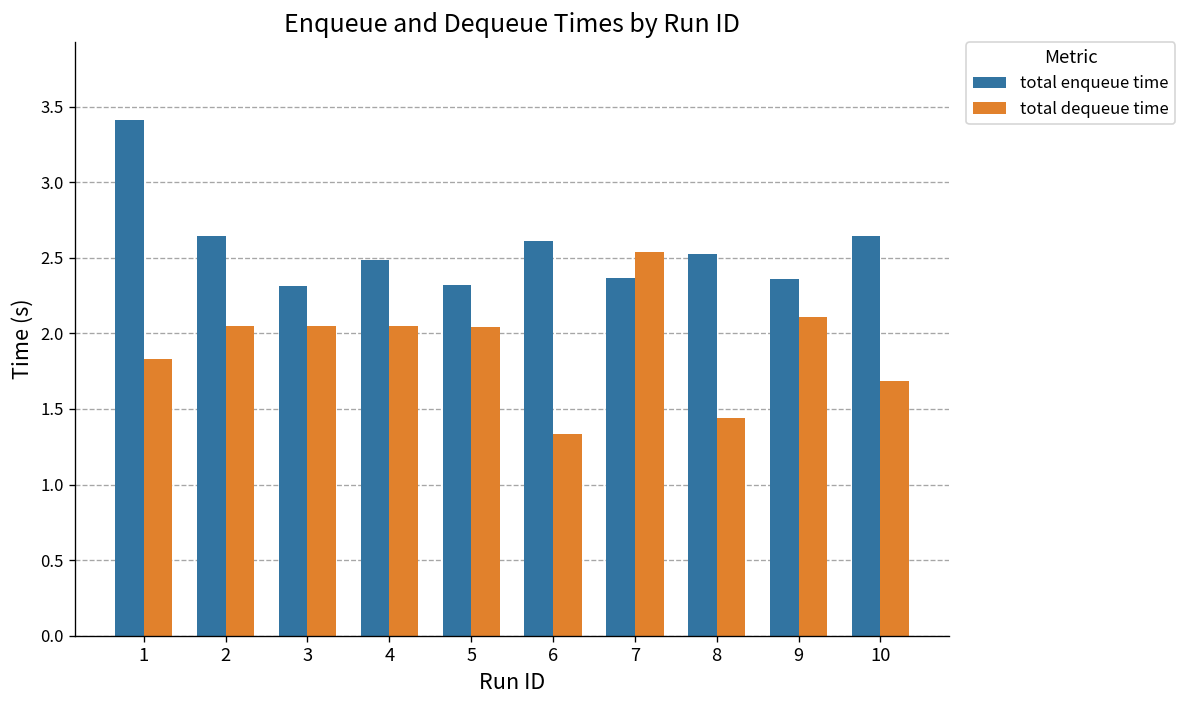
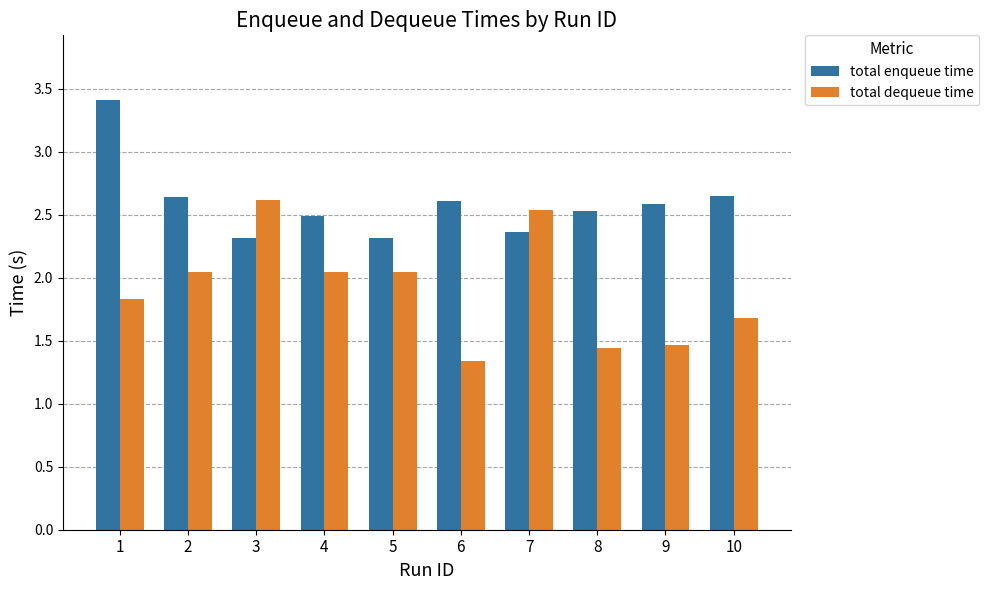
total dequeue time, 3: 2.05 -> 2.62
total enqueue time, 9: 2.36 -> 2.59
total dequeue time, 9: 2.11 -> 1.46
